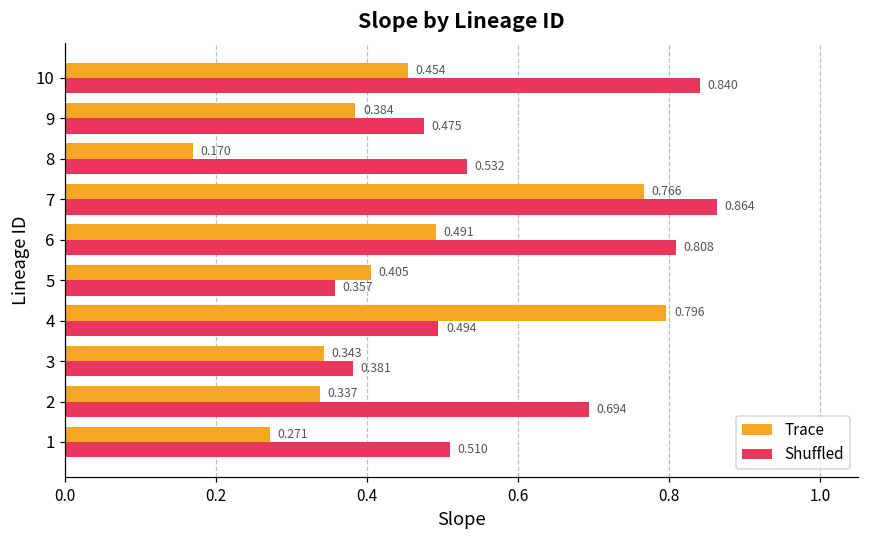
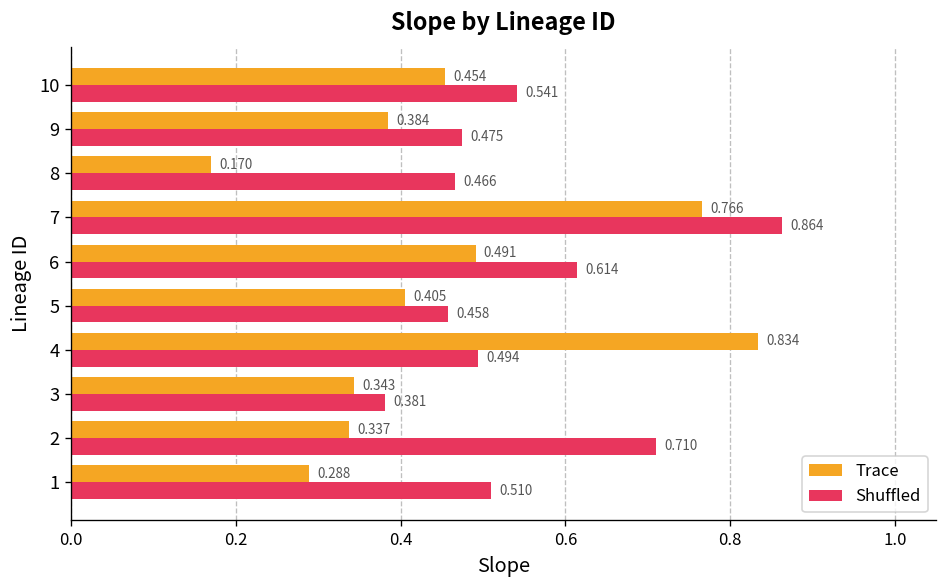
Shuffled, 10: 0.840 -> 0.541
Shuffled, 8: 0.532 -> 0.466
Shuffled, 6: 0.808 -> 0.614
Shuffled, 5: 0.357 -> 0.458
Trace, 4: 0.796 -> 0.834
Shuffled, 2: 0.694 -> 0.710
Trace, 1: 0.271 -> 0.288
